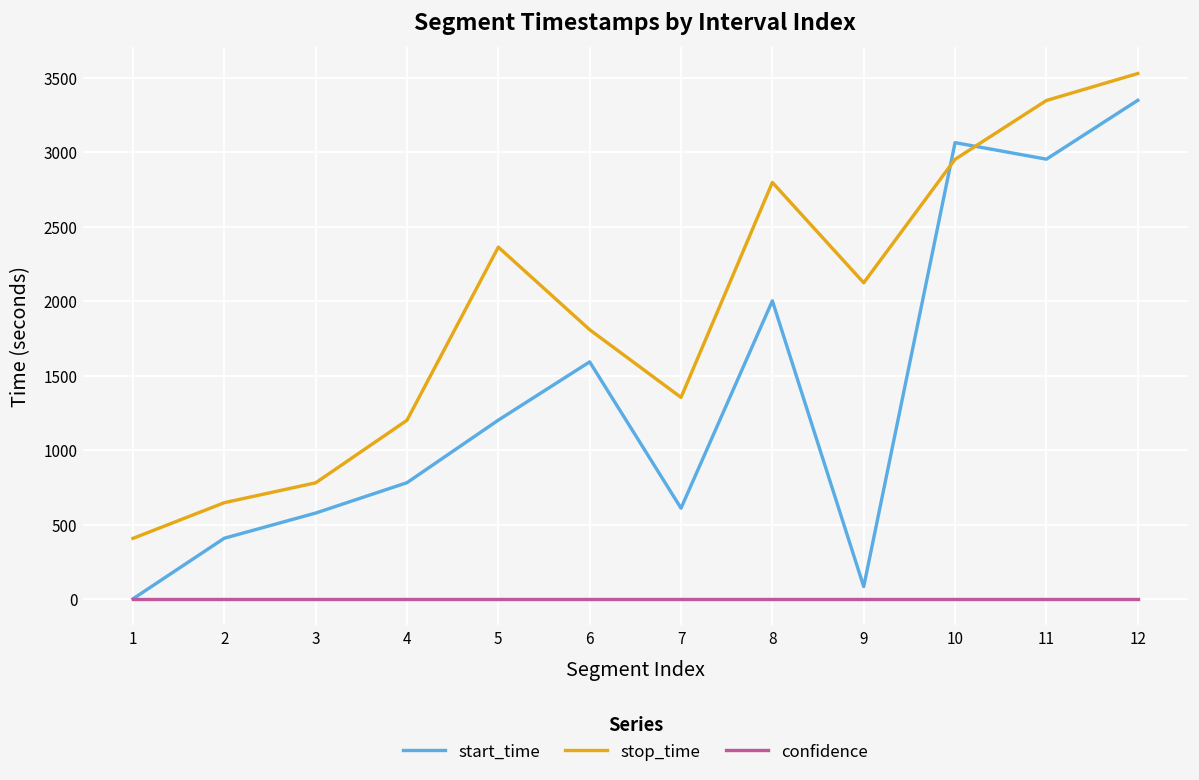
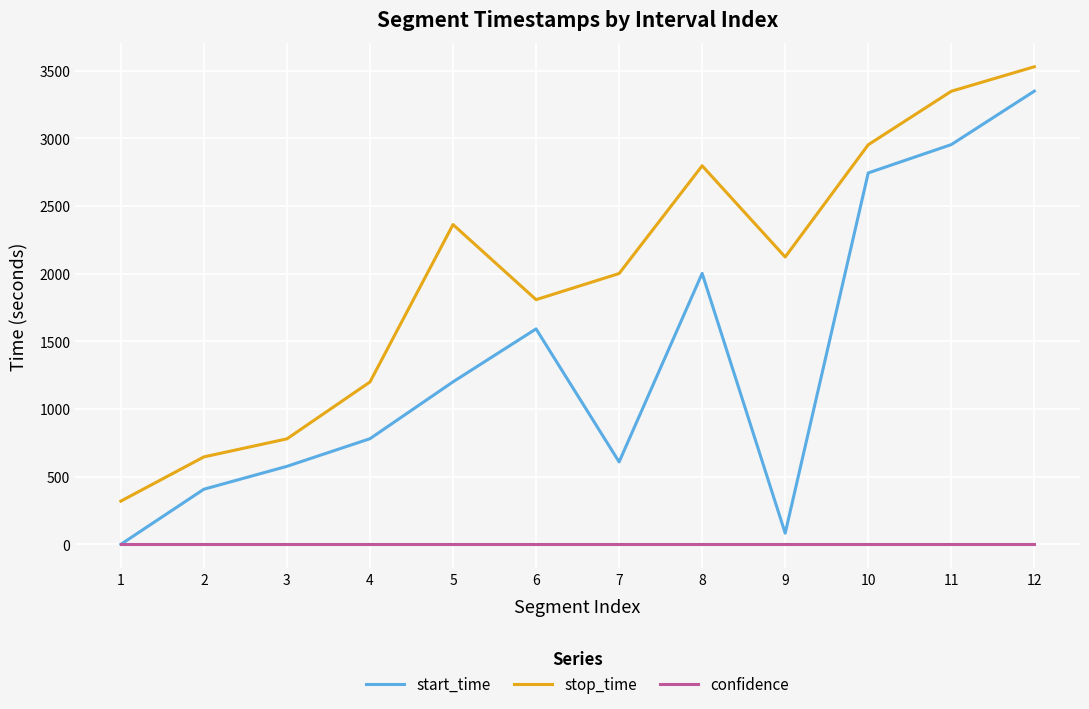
stop_time, 1: 410 -> 320
stop_time, 7: 1350 -> 2000
start_time, 10: 3060 -> 2740
